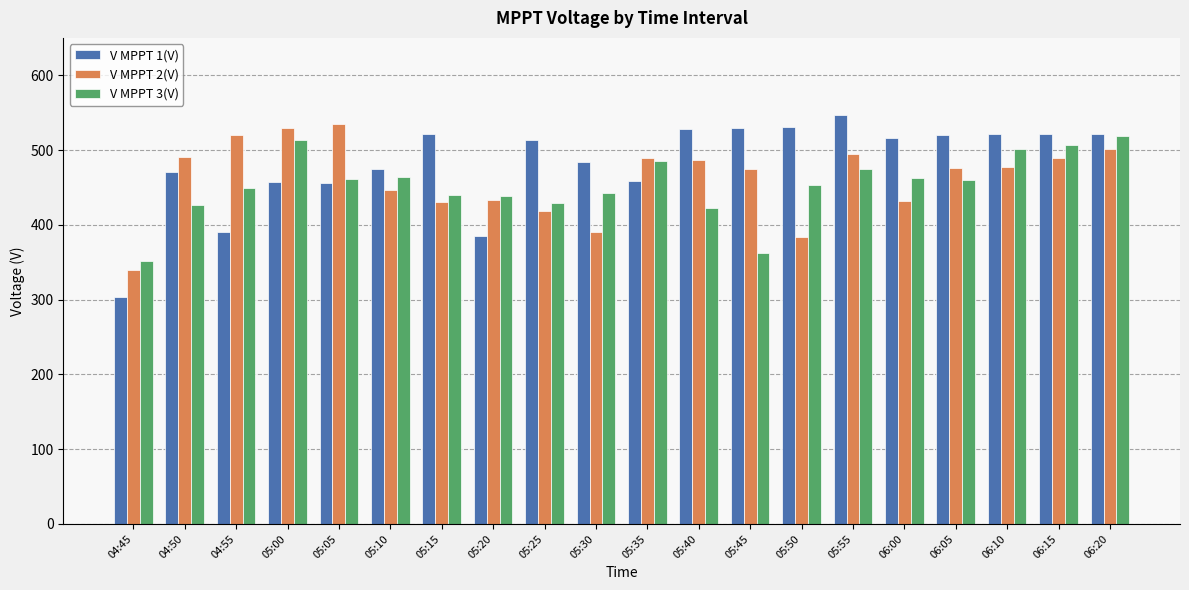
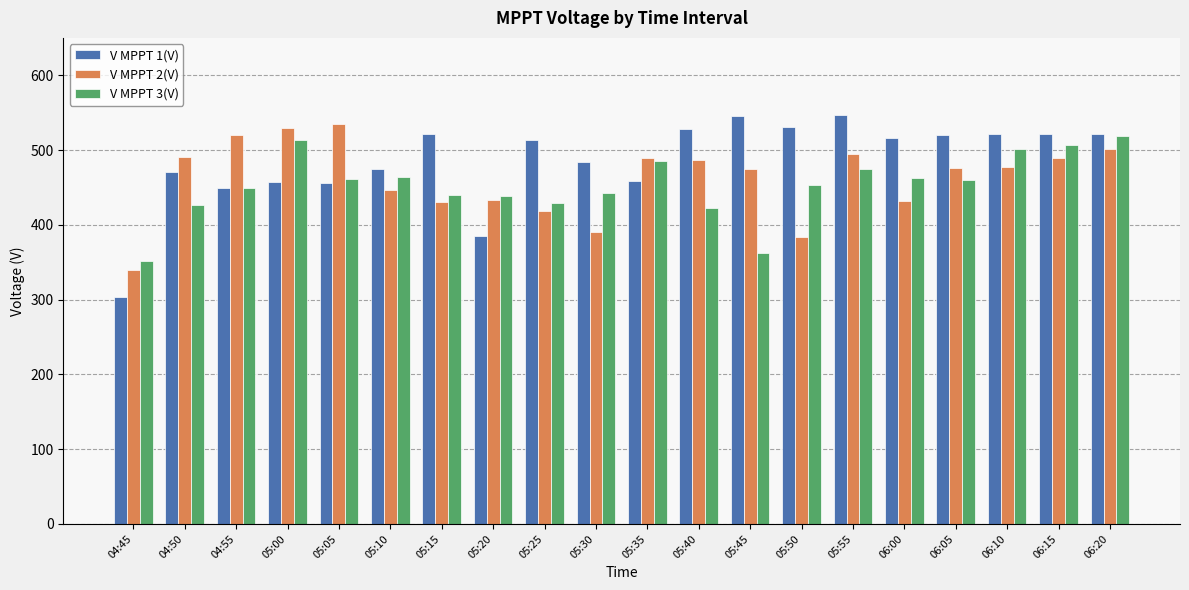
V MPPT 1(V), 04:55: 390 -> 450
V MPPT 1(V), 05:45: 530 -> 550
